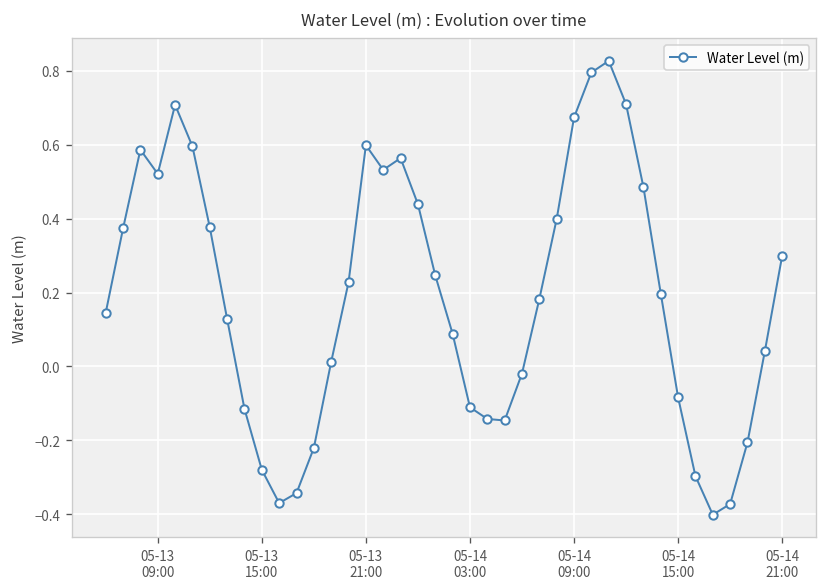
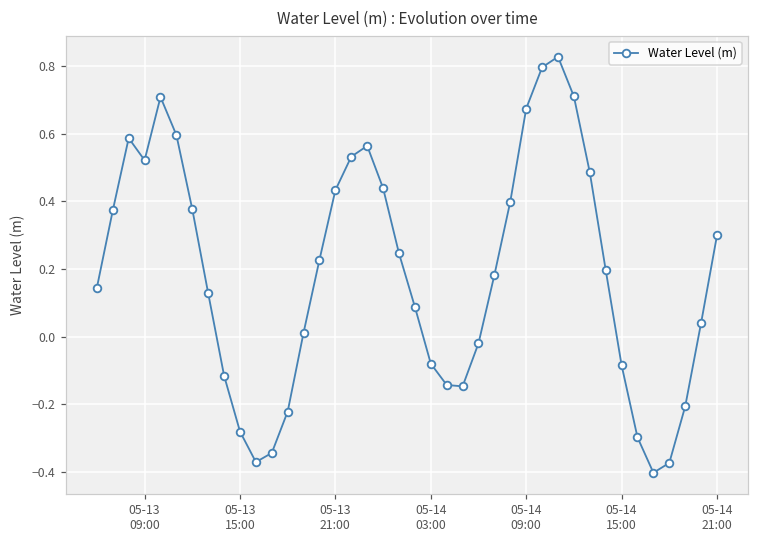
05-13 21:00: 0.60 -> 0.43
05-14 03:00: -0.11 -> -0.08
